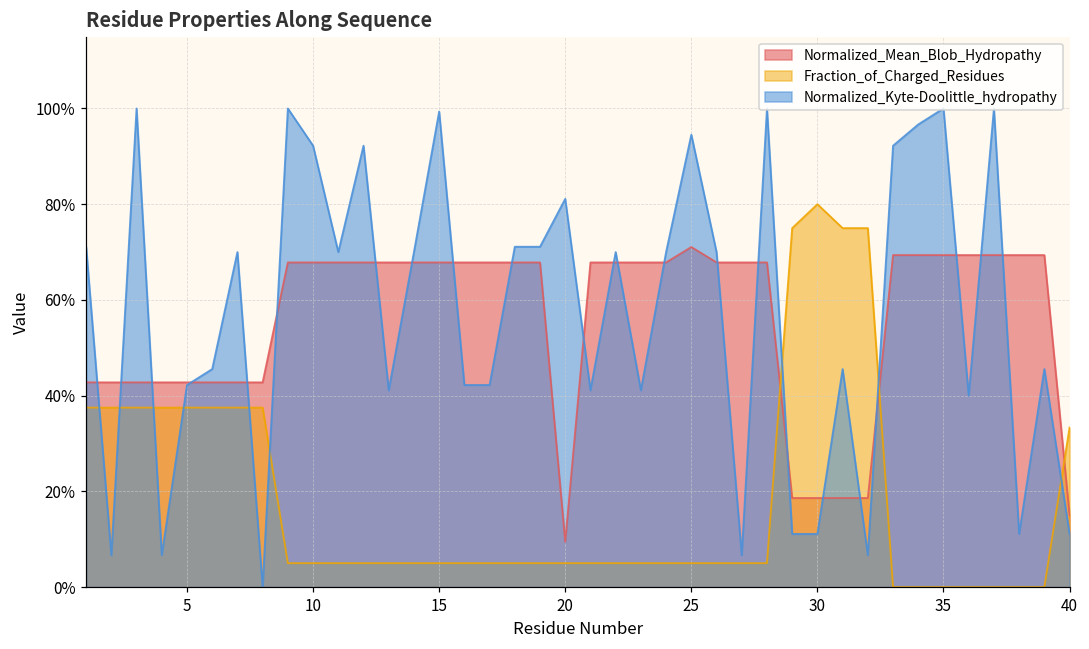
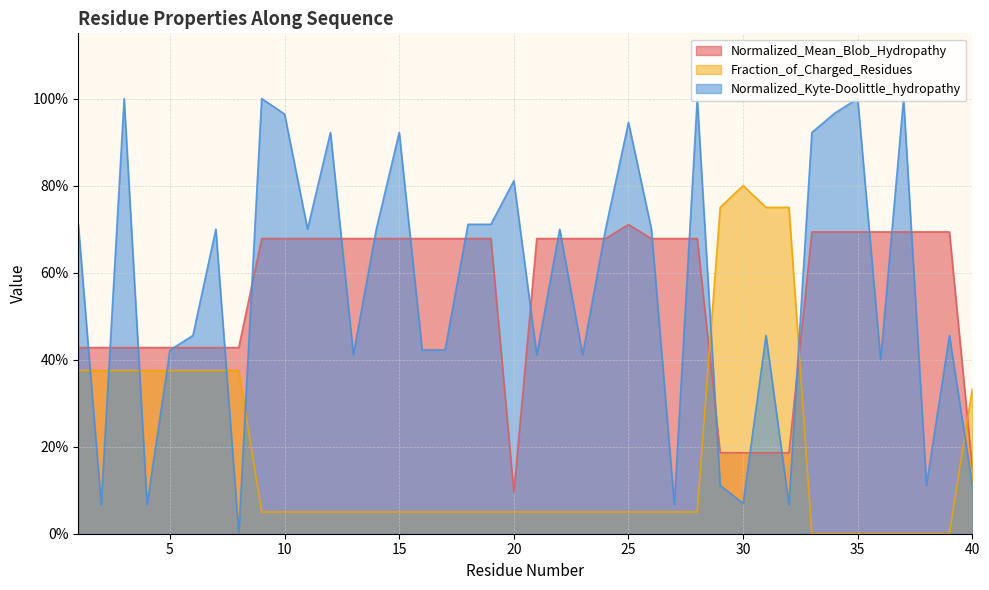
Normalized_Kyte-Doolittle_hydropathy, 10: 92% -> 96%
Normalized_Kyte-Doolittle_hydropathy, 15: 99% -> 92%
Normalized_Kyte-Doolittle_hydropathy, 30: 11% -> 7%
